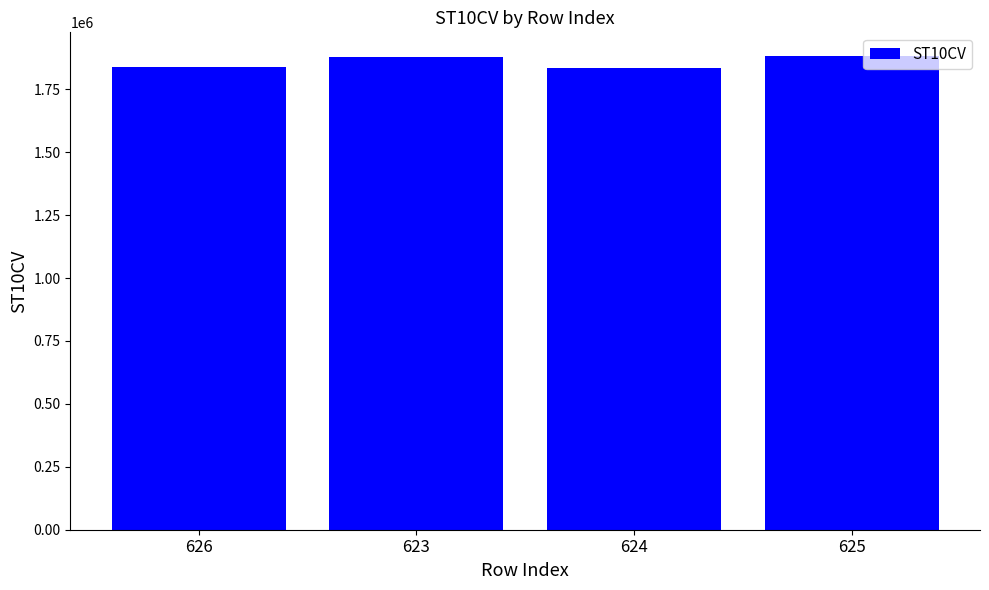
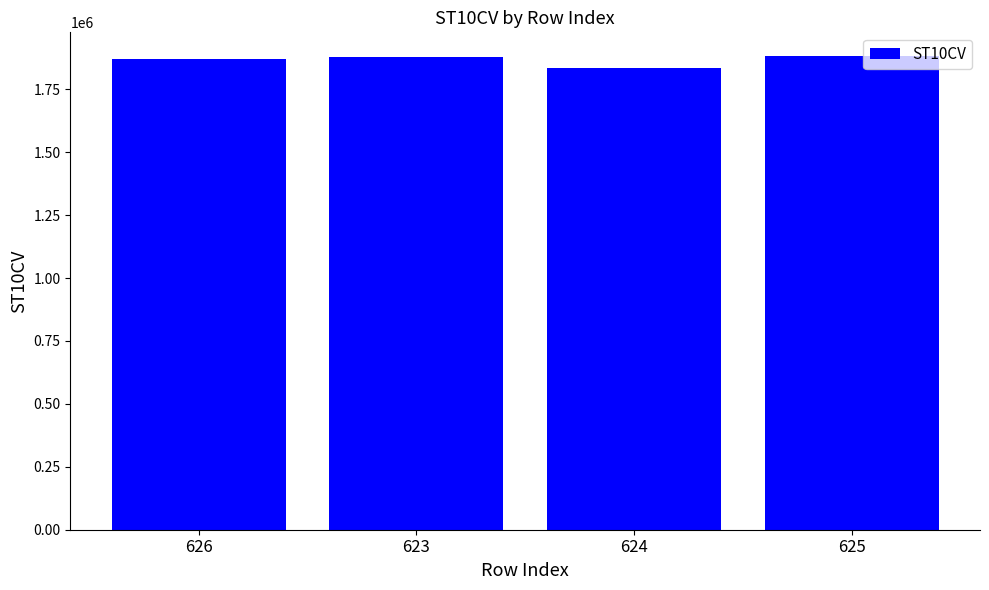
626: 1840000 -> 1870000
